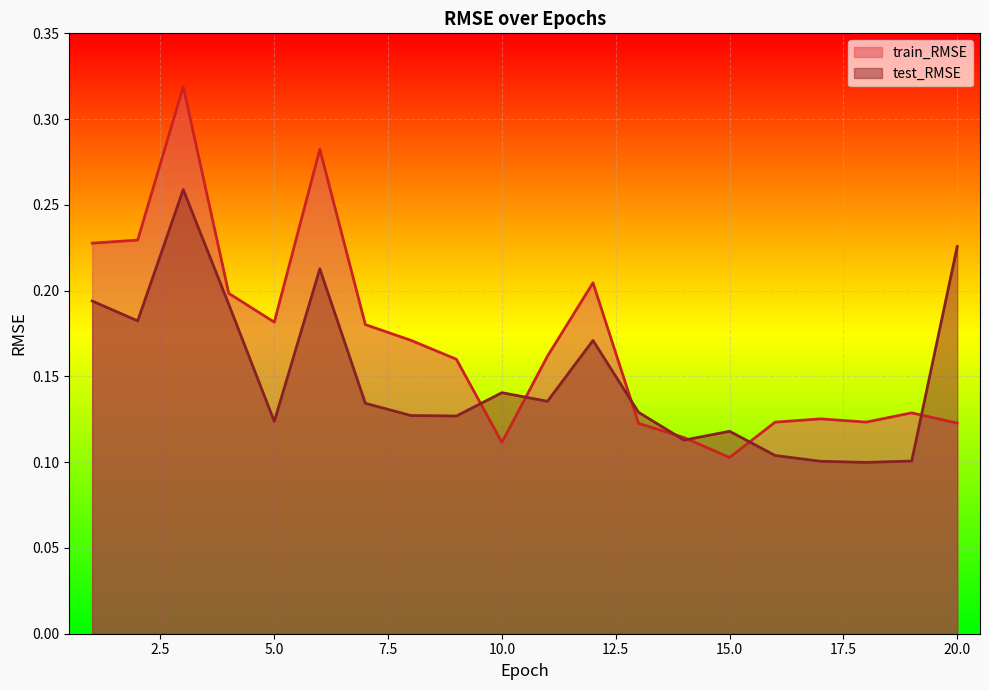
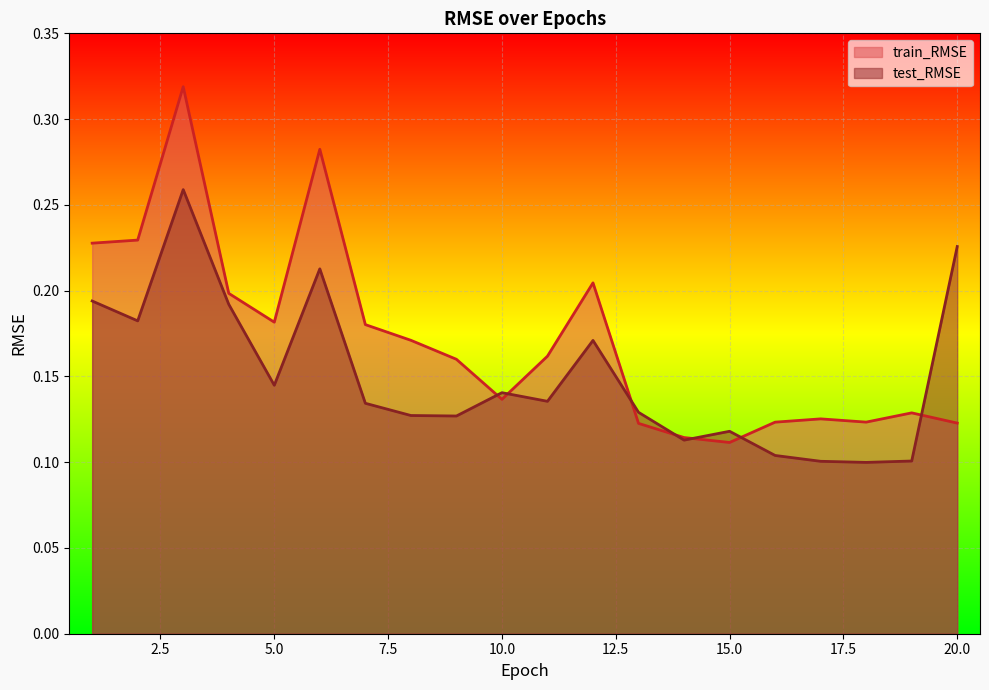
test_RMSE, 5.0: 0.124 -> 0.145
train_RMSE, 10.0: 0.112 -> 0.137
train_RMSE, 15.0: 0.103 -> 0.111
